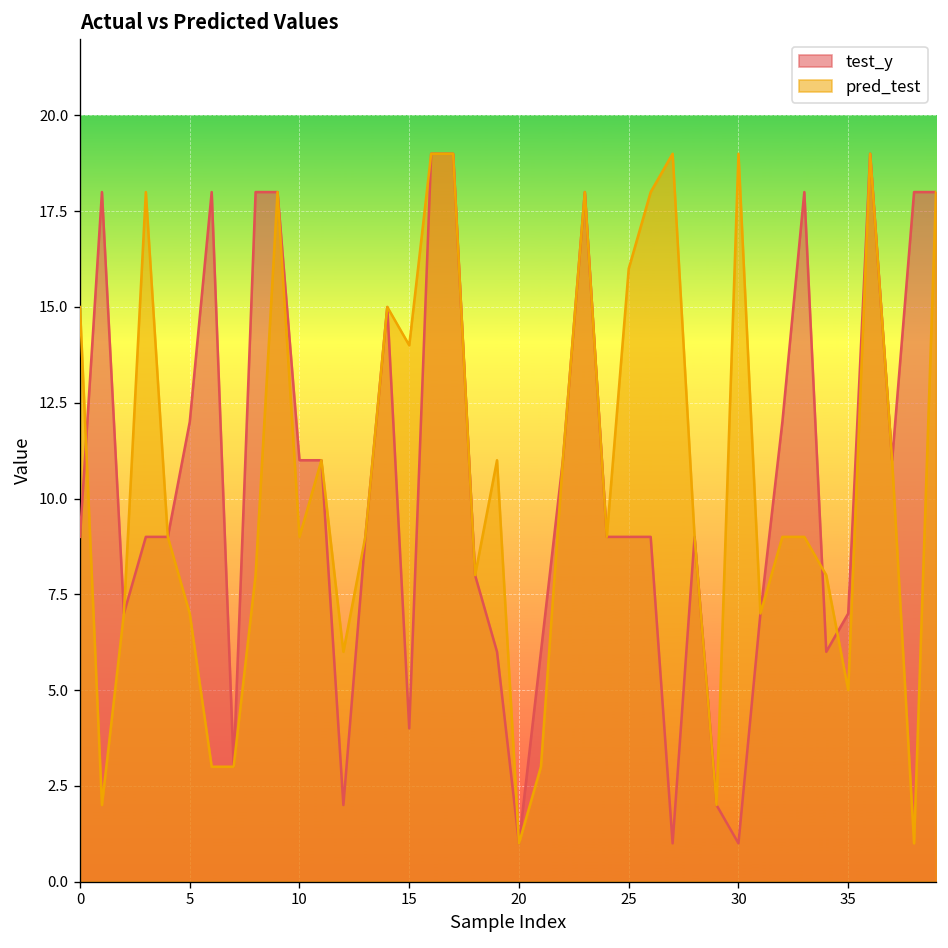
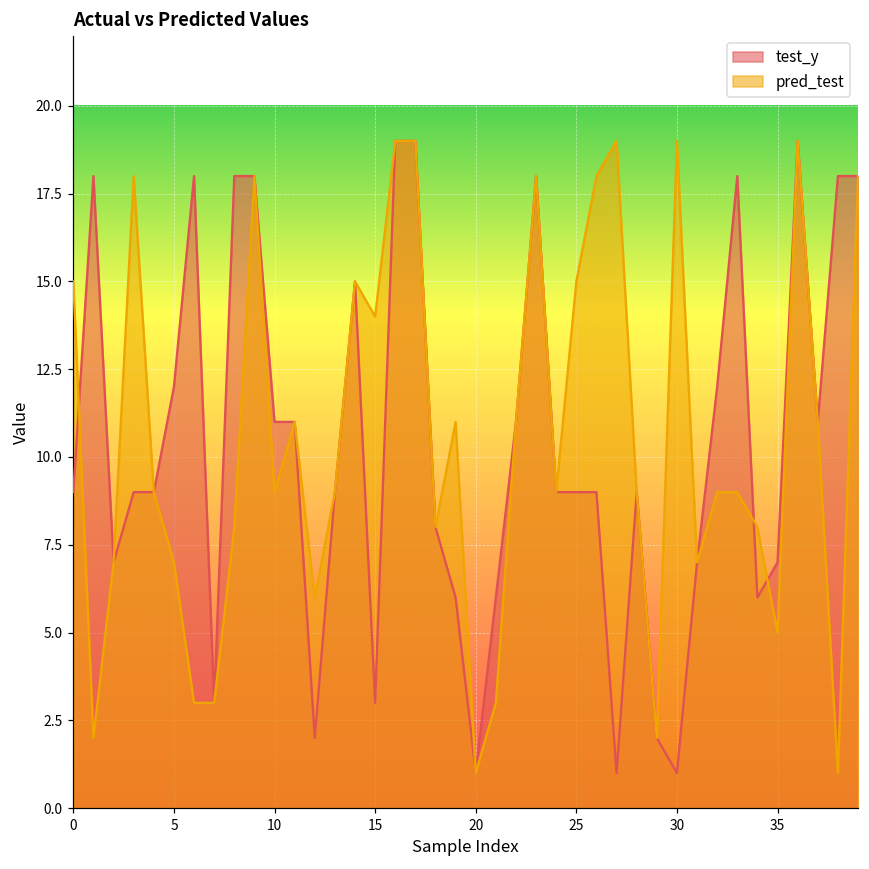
test_y, 15: 4 -> 3
pred_test, 25: 16 -> 15
